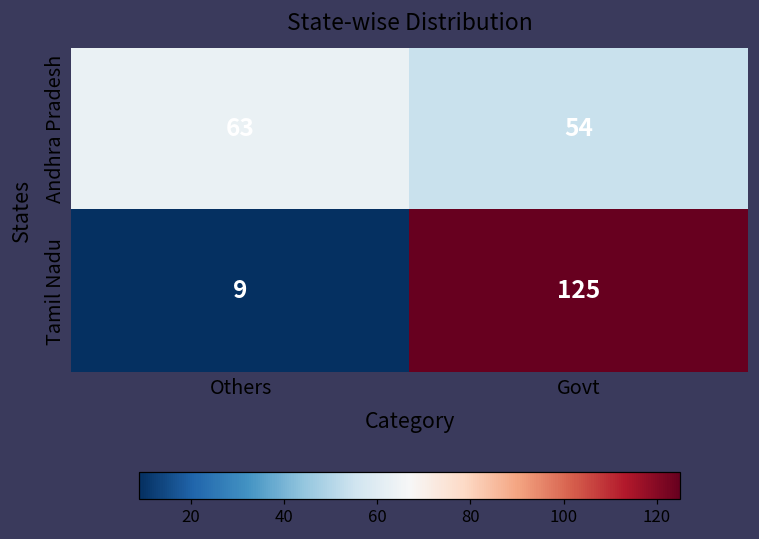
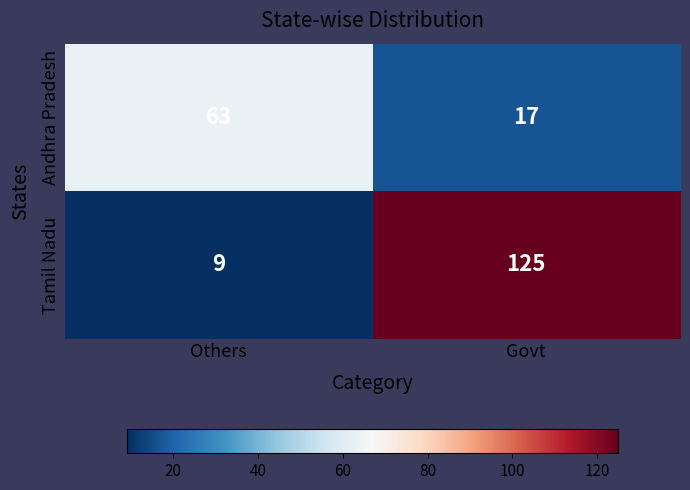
Andhra Pradesh, Govt: 54 -> 17
